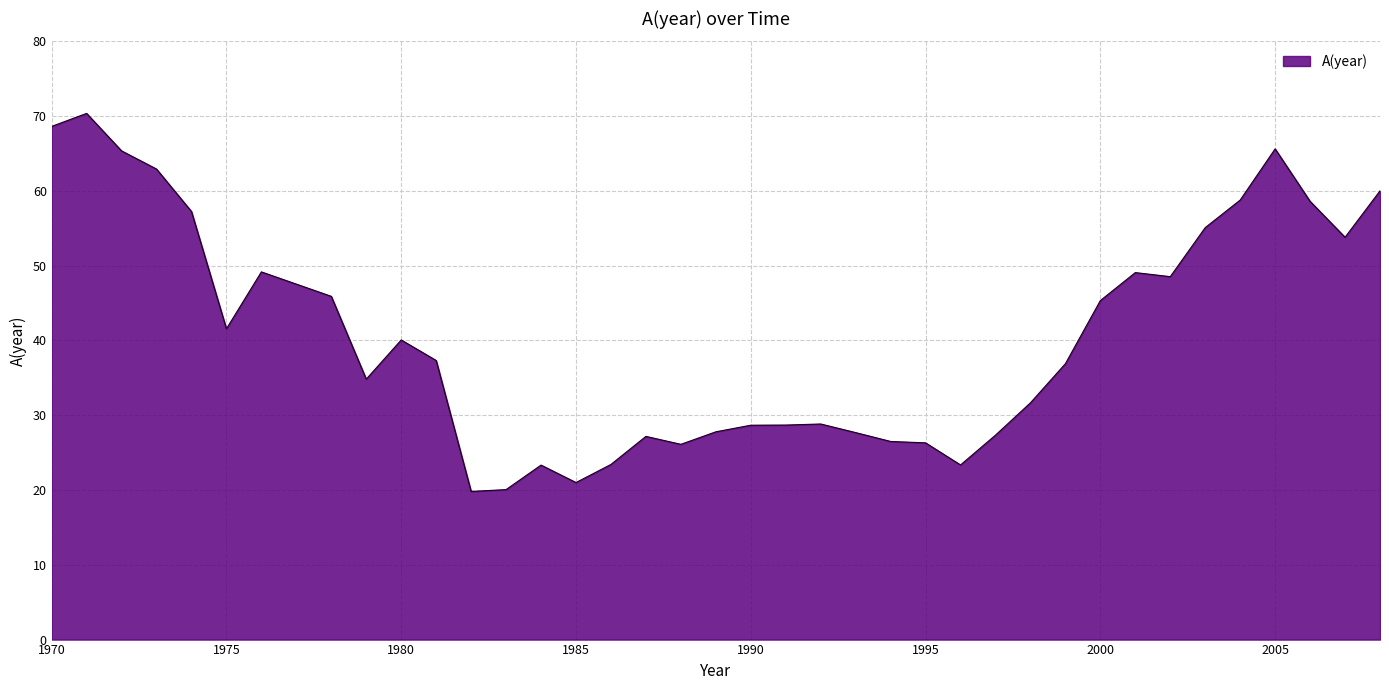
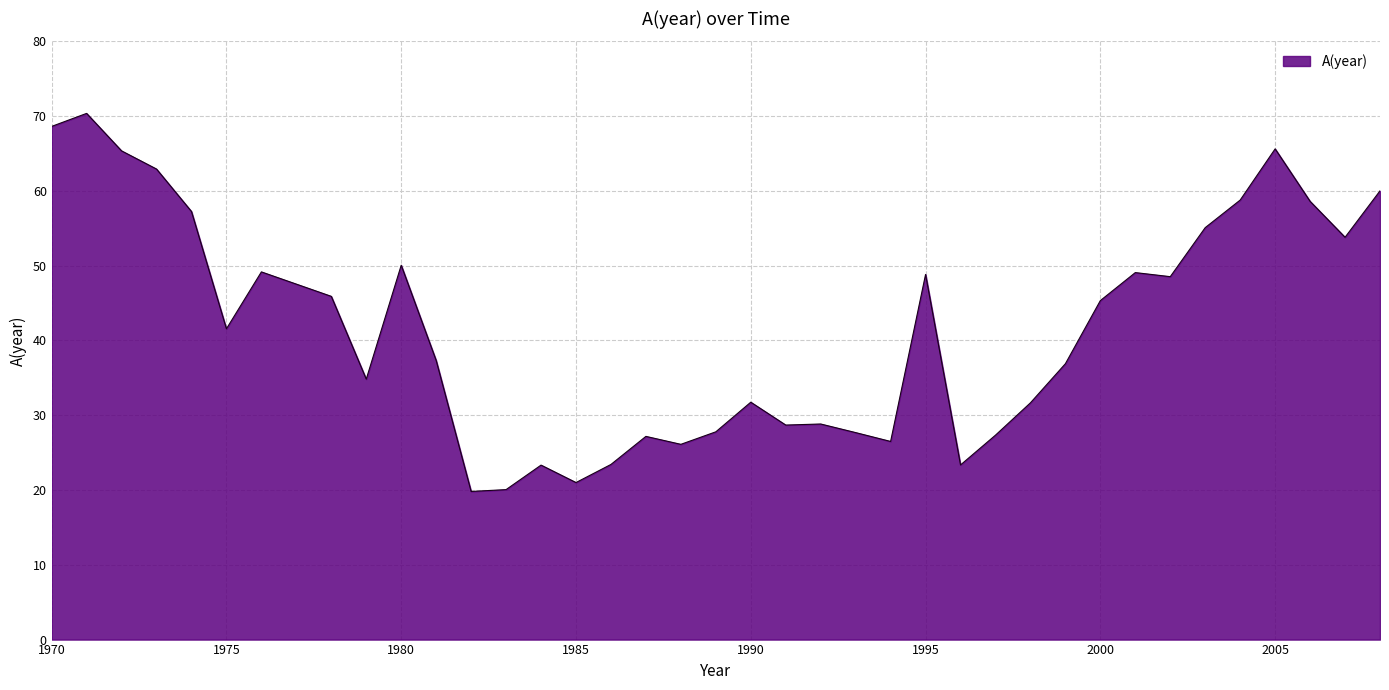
1980: 40 -> 50
1990: 29 -> 32
1995: 26 -> 49
